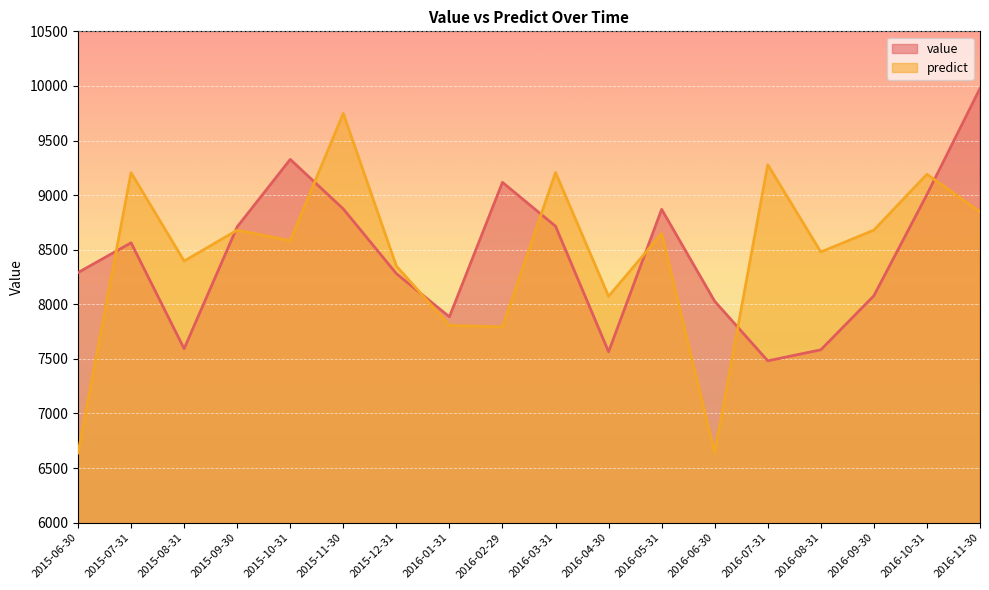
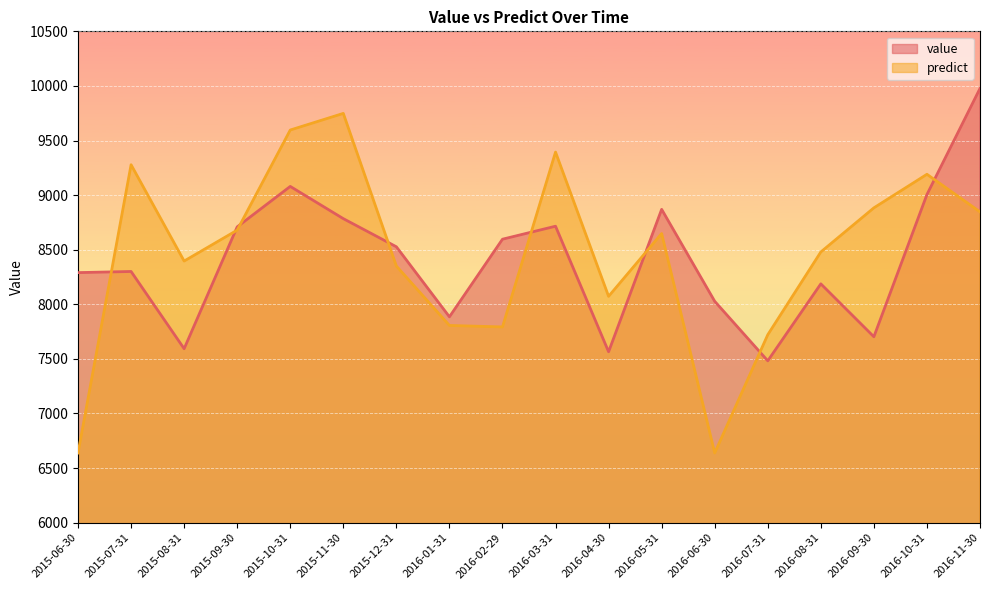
value, 2015-07-31: 8560 -> 8300
predict, 2015-07-31: 9210 -> 9280
value, 2015-10-31: 9330 -> 9080
predict, 2015-10-31: 8580 -> 9600
value, 2015-11-30: 8870 -> 8780
value, 2015-12-31: 8280 -> 8530
value, 2016-02-29: 9120 -> 8600
predict, 2016-03-31: 9210 -> 9390
predict, 2016-07-31: 9280 -> 7720
value, 2016-08-31: 7580 -> 8190
value, 2016-09-30: 8080 -> 7700
predict, 2016-09-30: 8680 -> 8880
